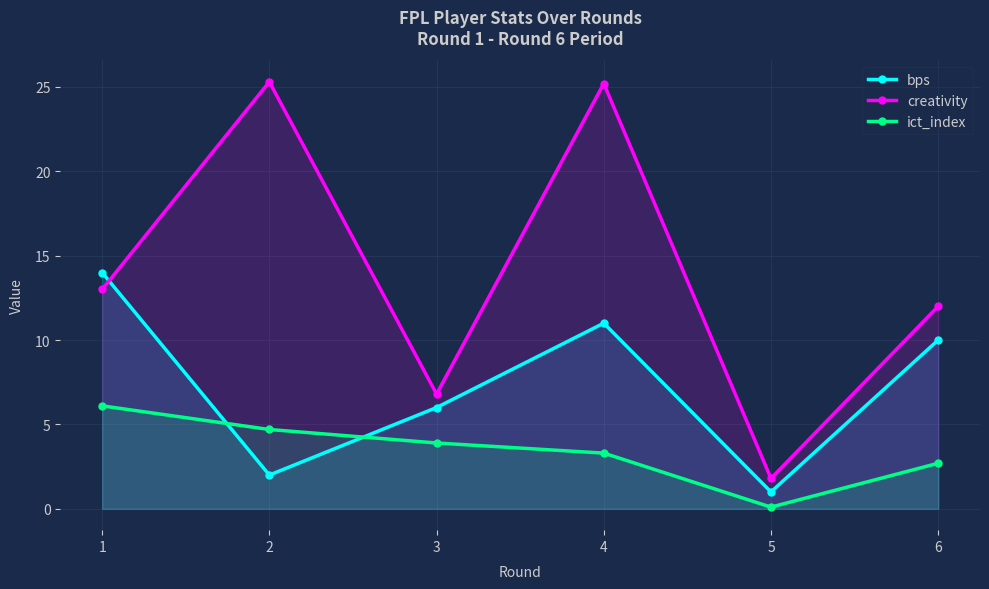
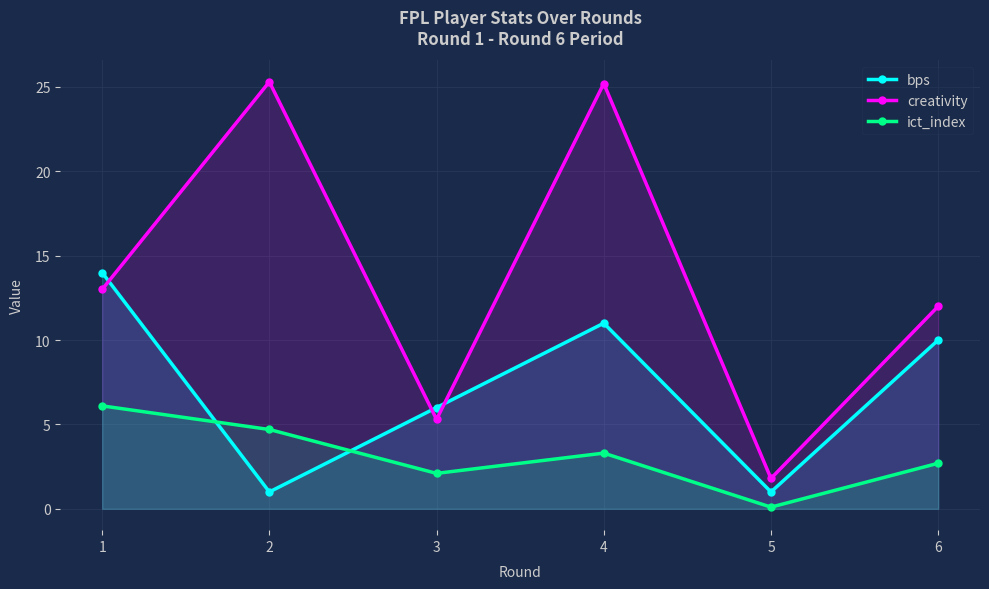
bps, 2: 2 -> 1
creativity, 3: 6.8 -> 5.3
ict_index, 3: 3.9 -> 2.1
